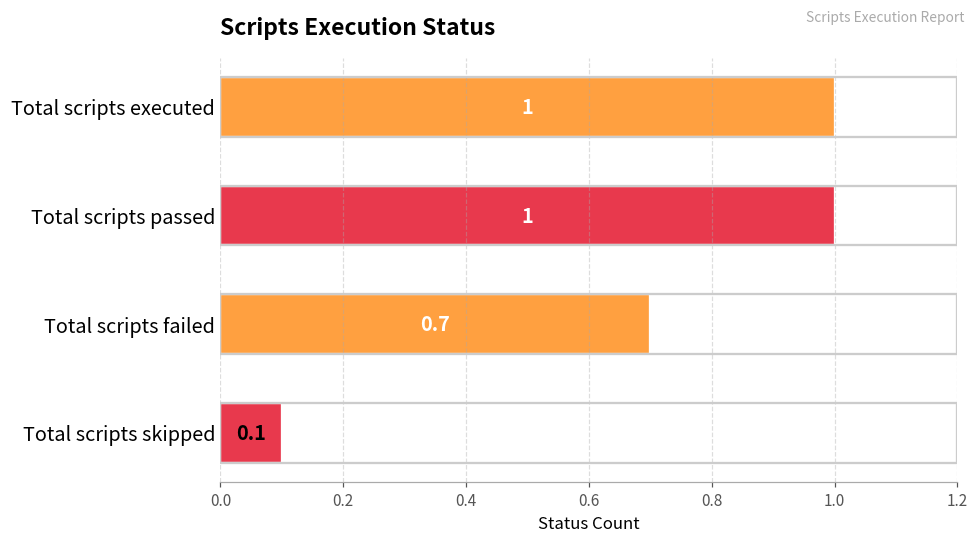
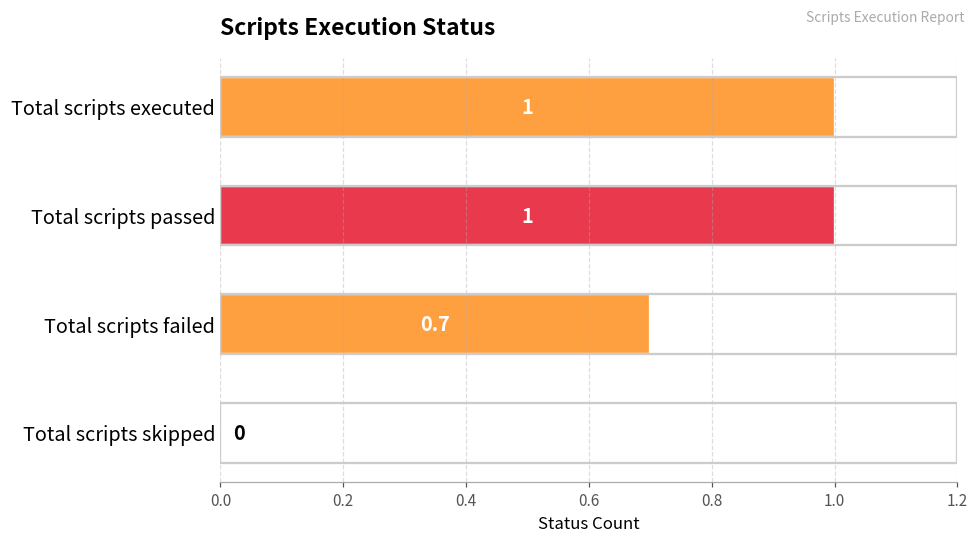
Total scripts skipped: 0.1 -> 0
